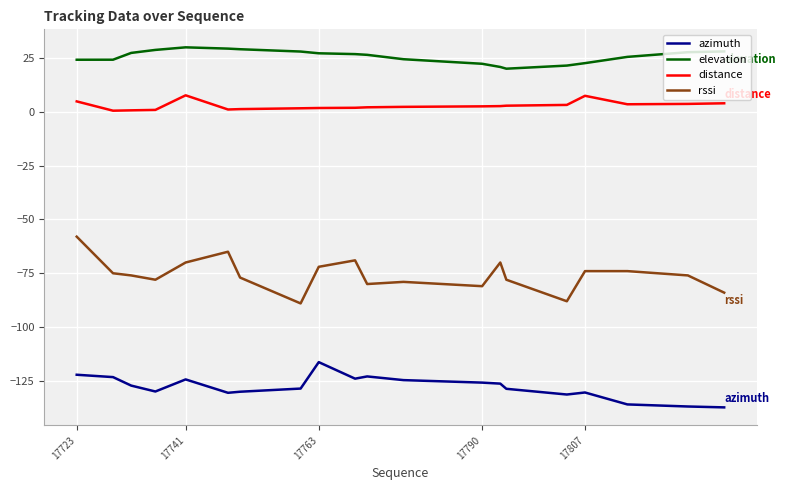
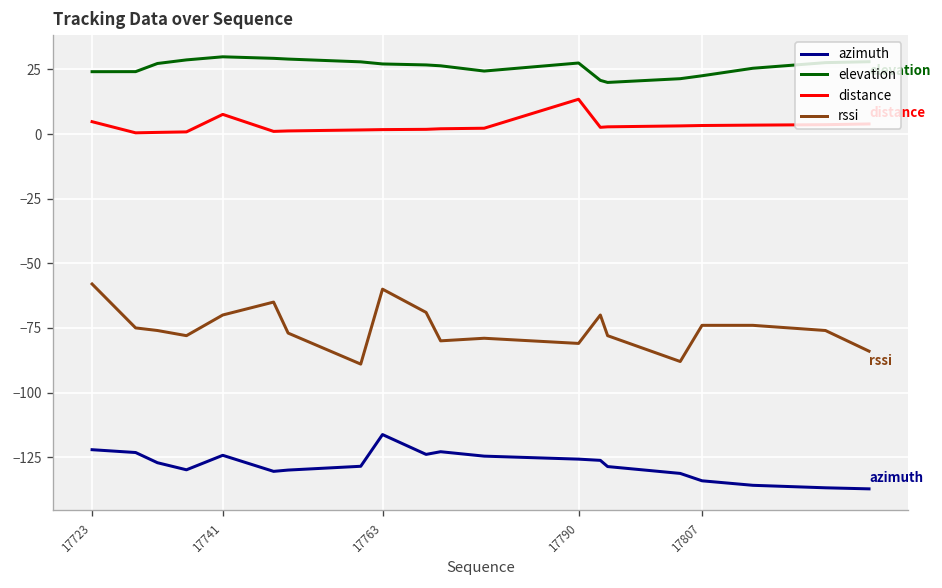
rssi, 17763: -72 -> -60
elevation, 17790: 22 -> 28
distance, 17790: 3 -> 13
azimuth, 17807: -130 -> -134
distance, 17807: 7 -> 3
